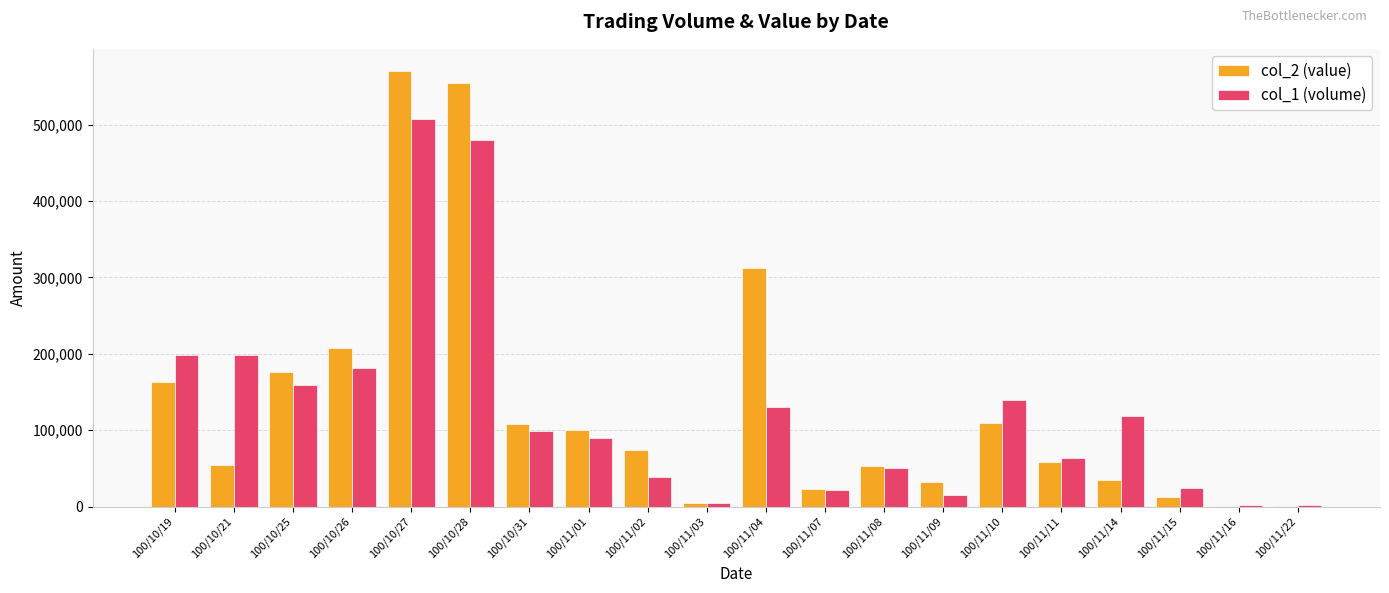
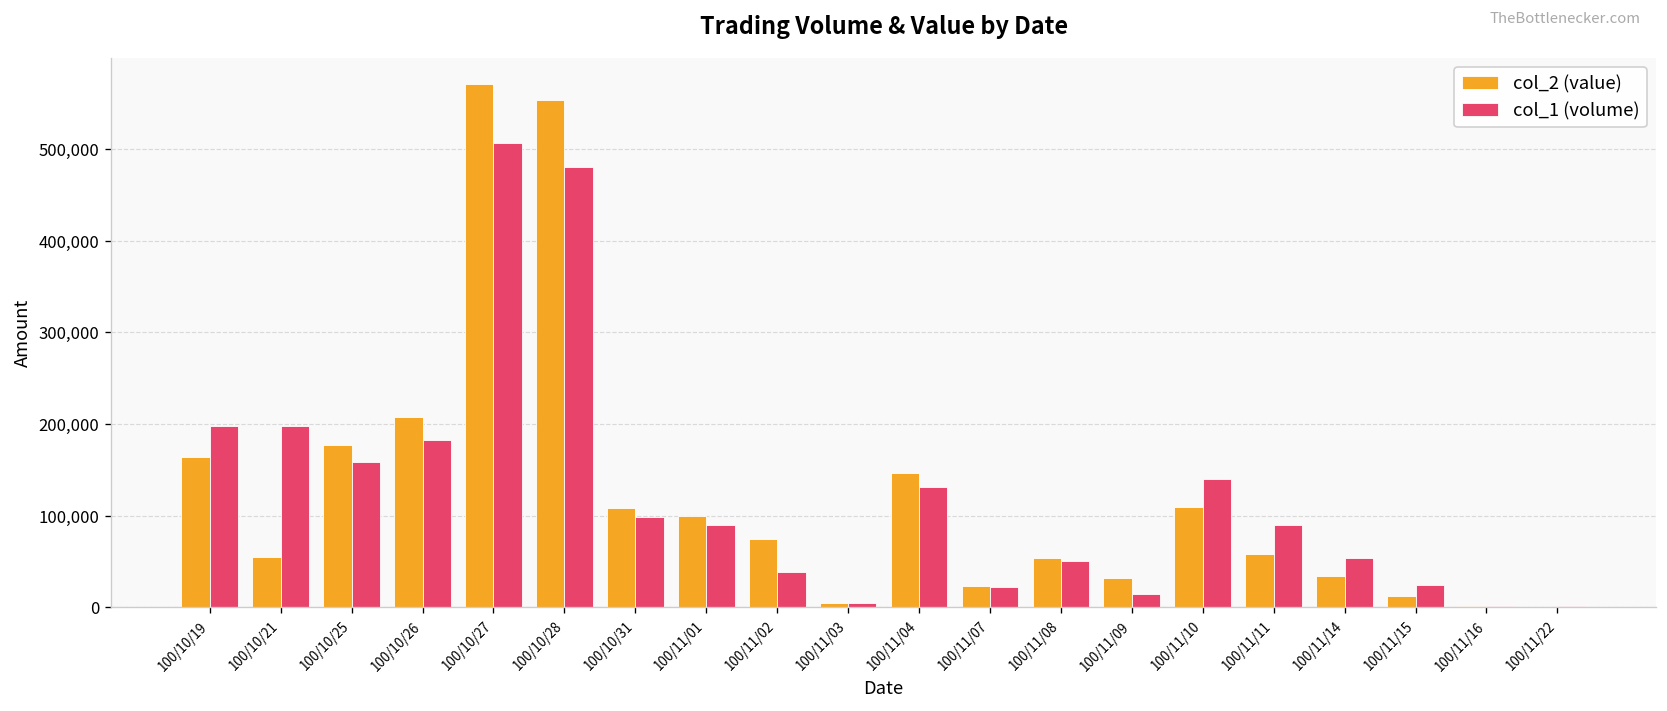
col_2 (value), 100/11/04: 310,000 -> 150,000
col_1 (volume), 100/11/11: 60,000 -> 90,000
col_1 (volume), 100/11/14: 120,000 -> 50,000
